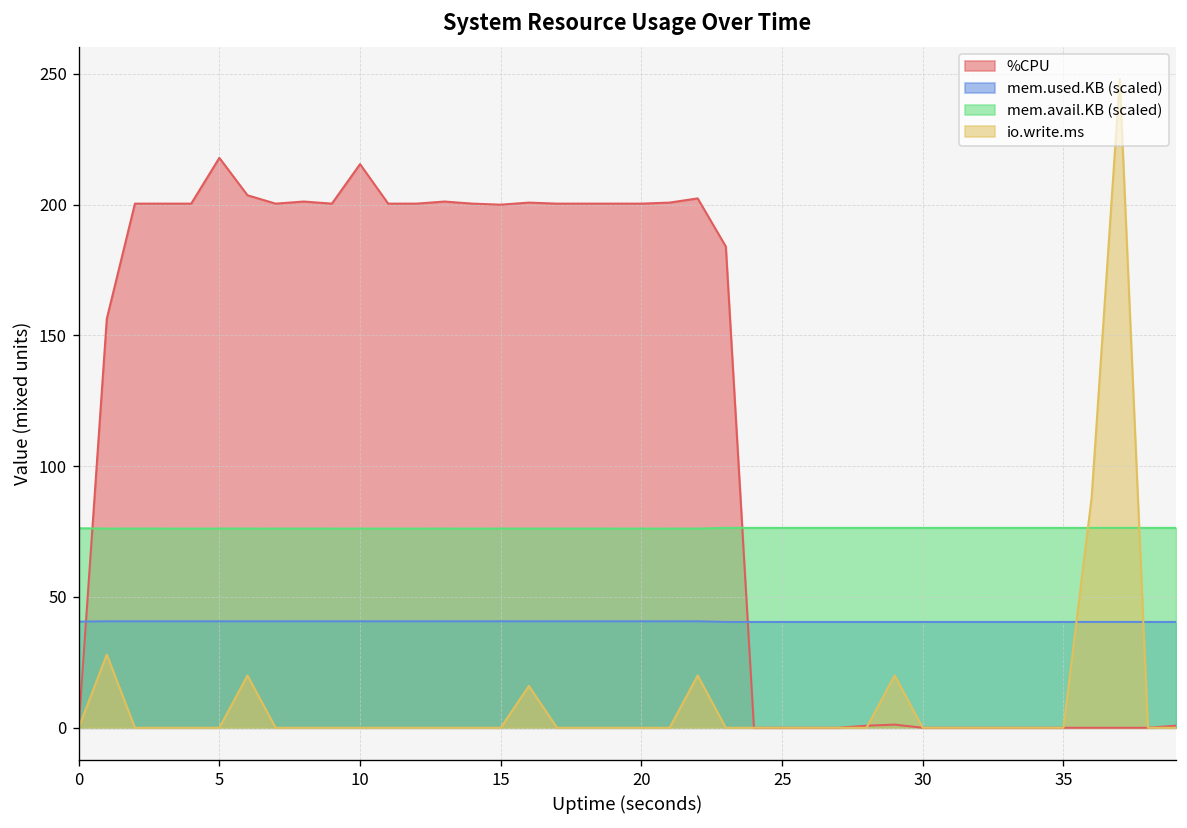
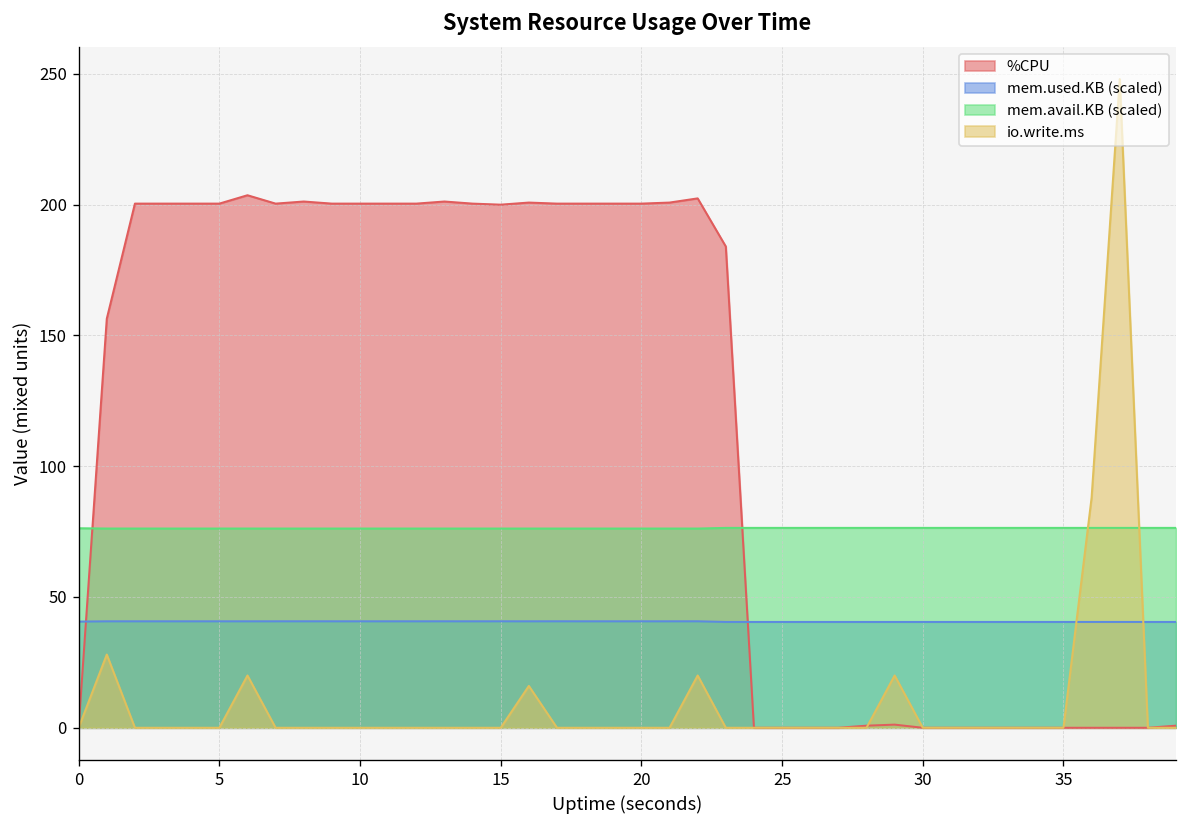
%CPU, 5: 218 -> 200
%CPU, 10: 216 -> 200
